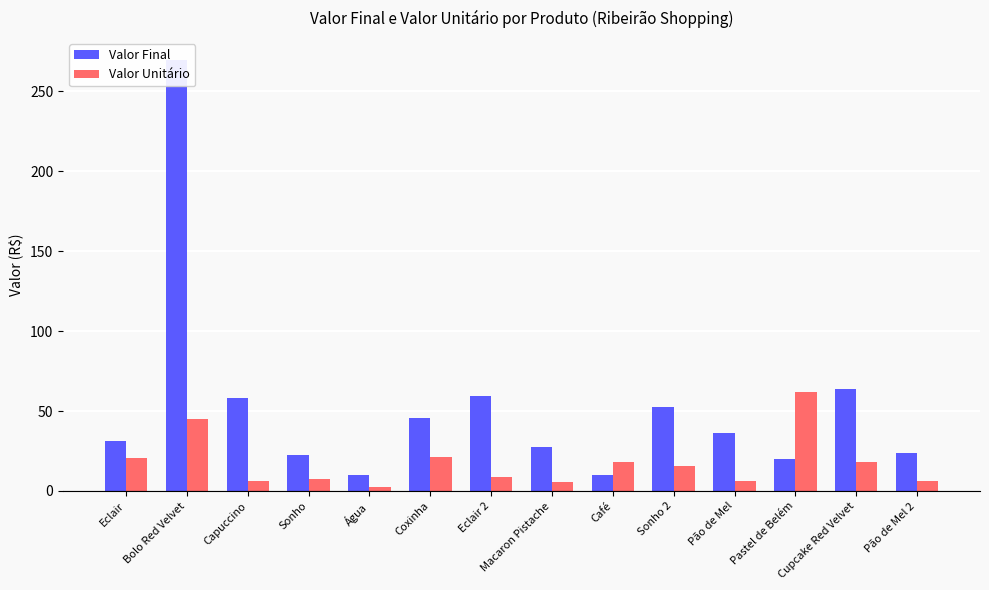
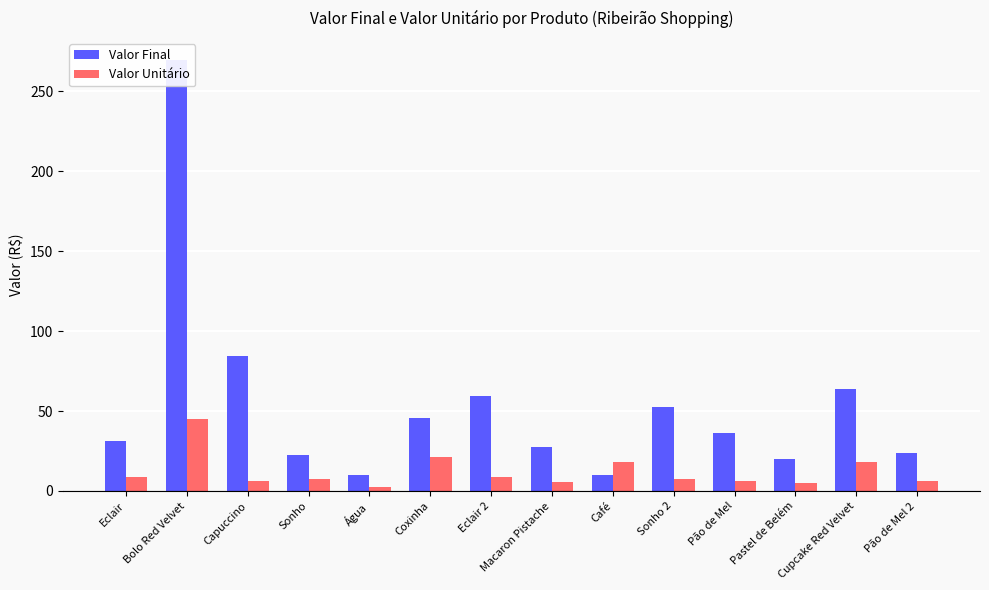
Valor Unitário, Eclair: 20 -> 9
Valor Final, Capuccino: 59 -> 84
Valor Unitário, Sonho 2: 16 -> 8
Valor Unitário, Pastel de Belém: 62 -> 5
